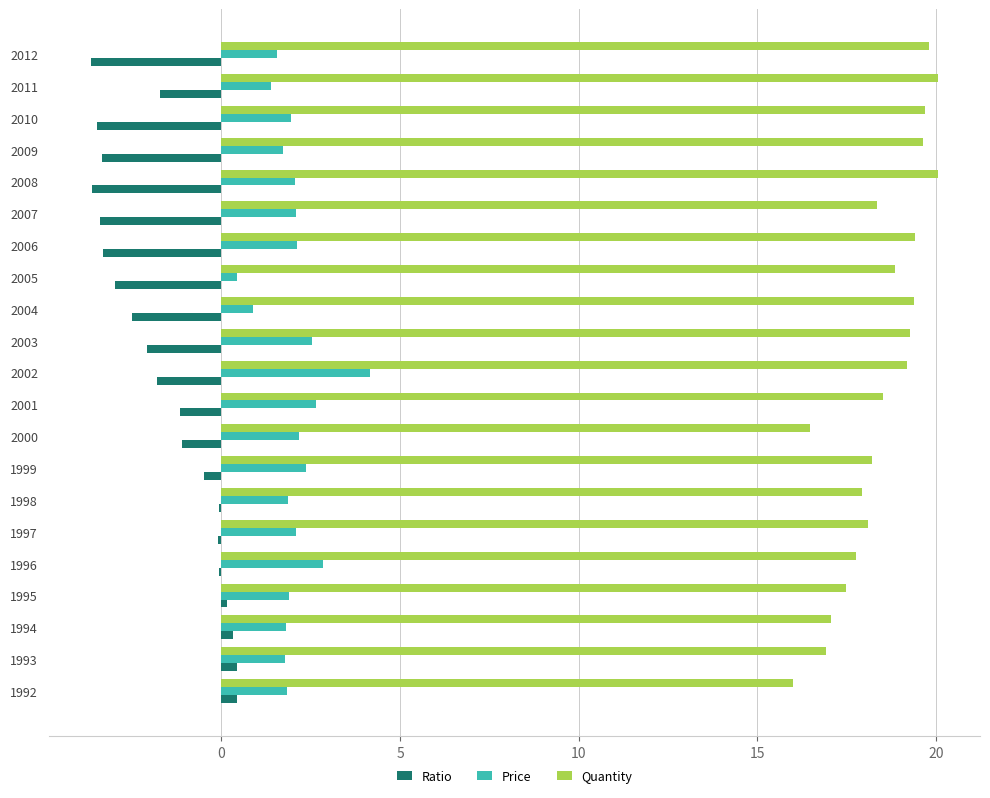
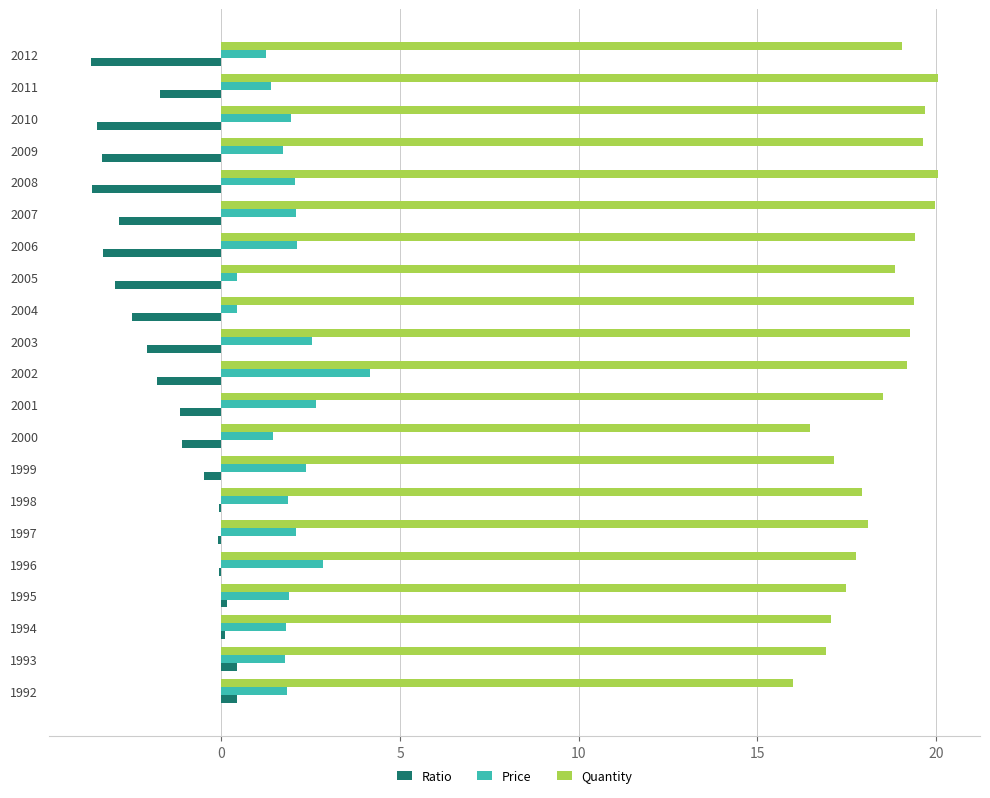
Quantity, 2012: 19.8 -> 19.0
Price, 2012: 1.6 -> 1.2
Quantity, 2007: 18.3 -> 20.0
Ratio, 2007: -3.4 -> -2.9
Price, 2004: 0.9 -> 0.4
Price, 2000: 2.2 -> 1.5
Quantity, 1999: 18.2 -> 17.1
Ratio, 1994: 0.3 -> 0.1
